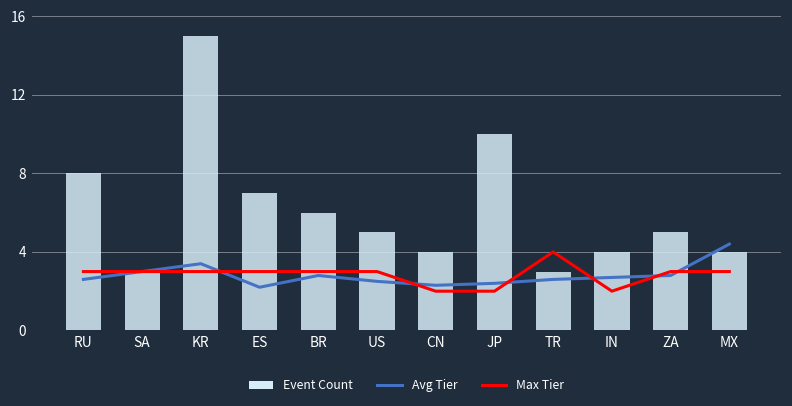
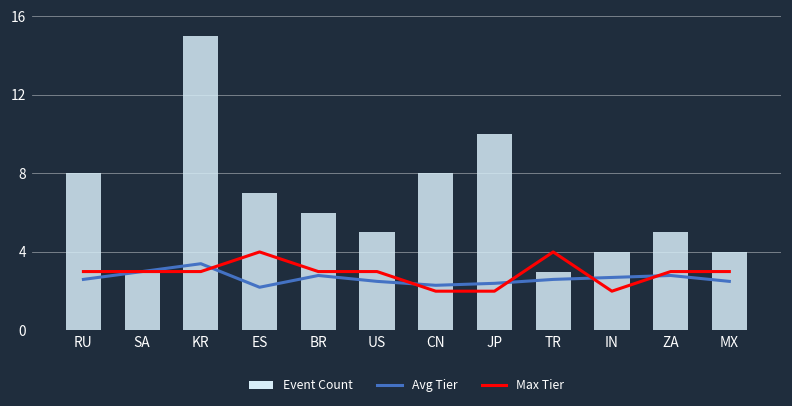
Max Tier, ES: 3 -> 4
Event Count, CN: 4 -> 8
Avg Tier, MX: 4.4 -> 2.5
